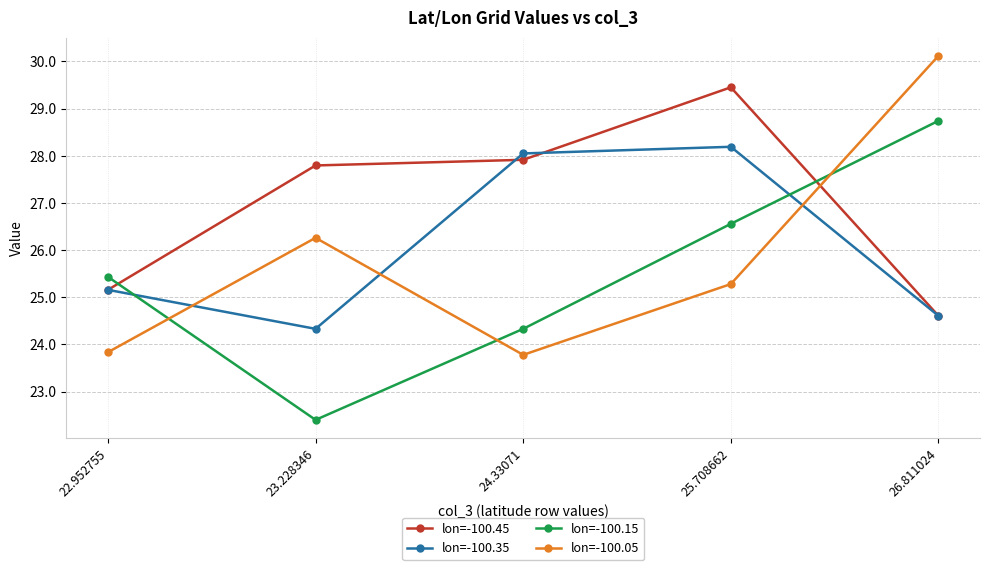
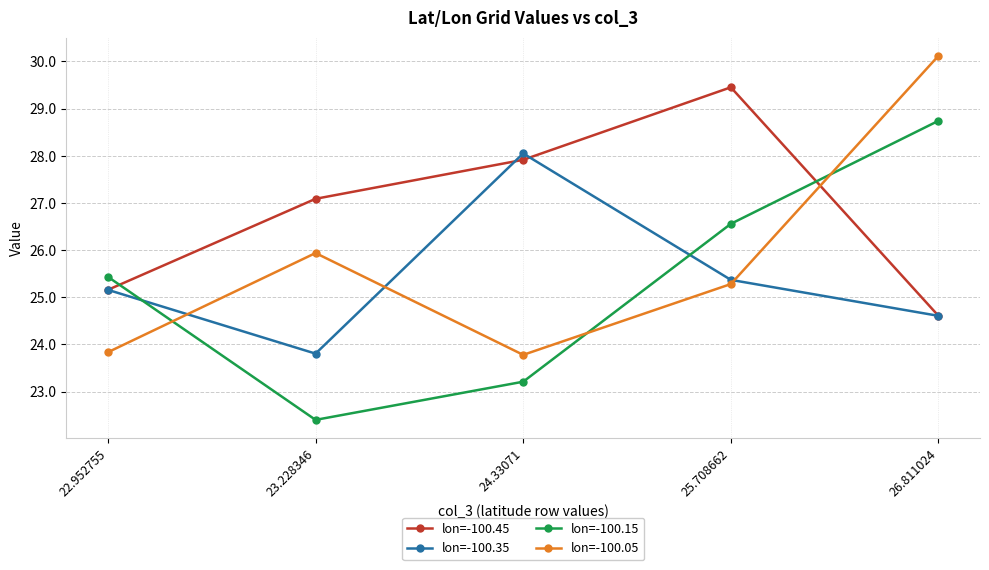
lon=-100.45, 23.228346: 27.8 -> 27.1
lon=-100.35, 23.228346: 24.3 -> 23.8
lon=-100.05, 23.228346: 26.3 -> 25.9
lon=-100.15, 24.33071: 24.3 -> 23.2
lon=-100.35, 25.708662: 28.2 -> 25.4
